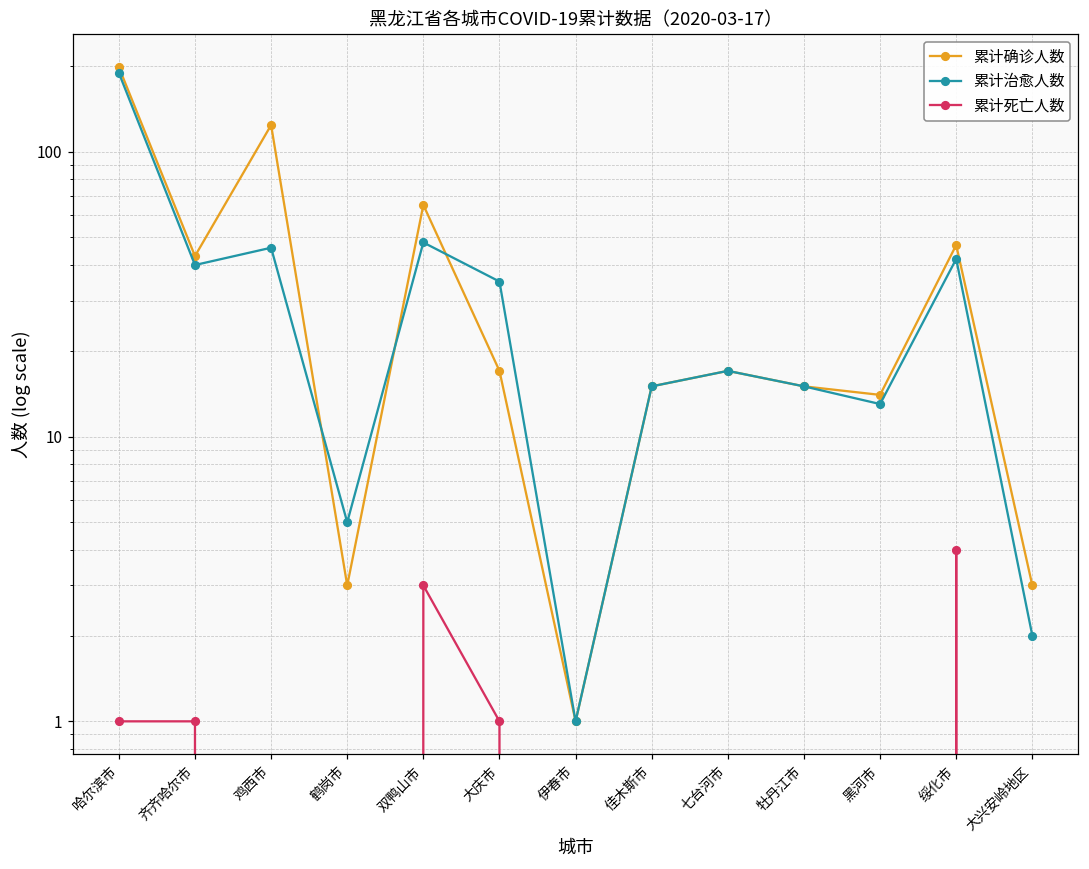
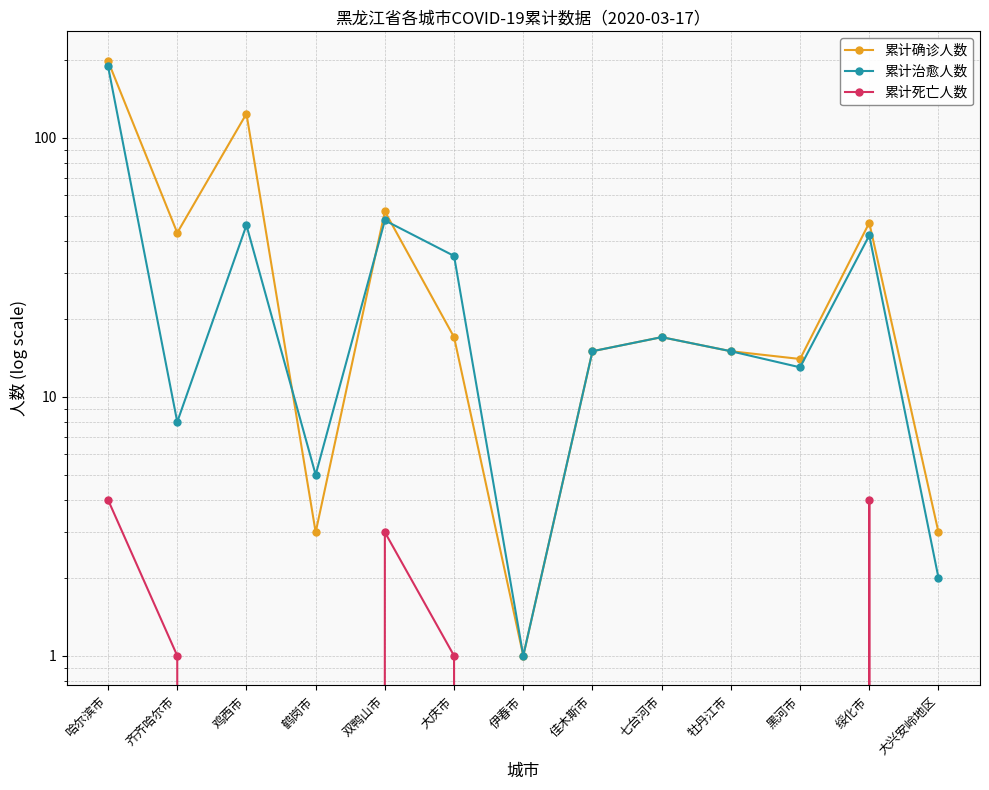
累计死亡人数, 哈尔滨市: 1 -> 4
累计治愈人数, 齐齐哈尔市: 40 -> 8
累计确诊人数, 双鸭山市: 65 -> 52
